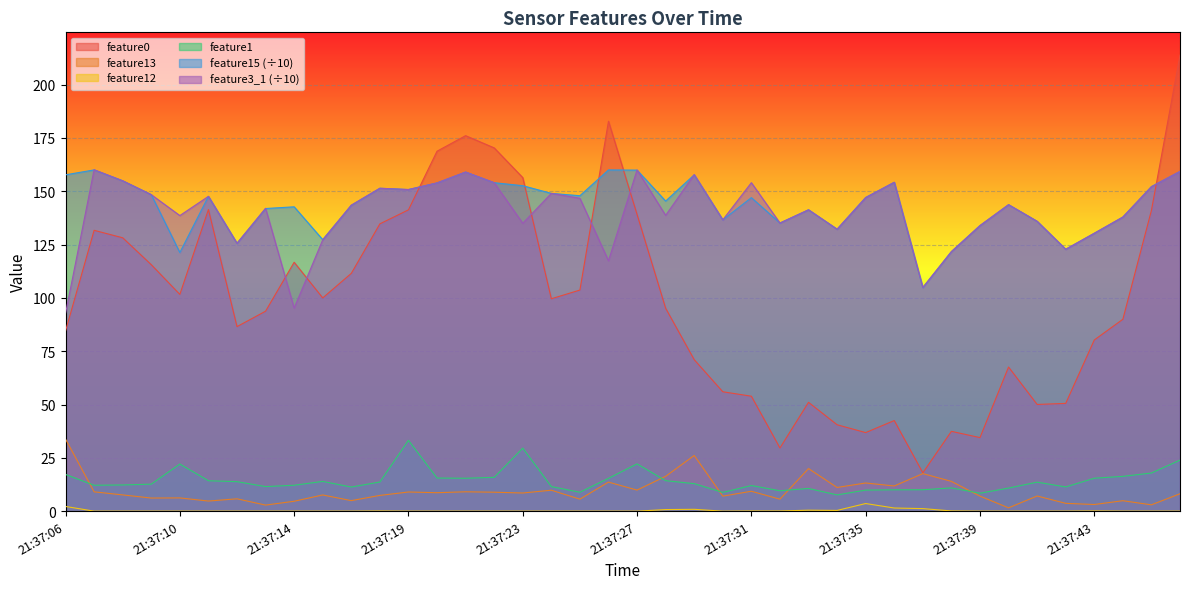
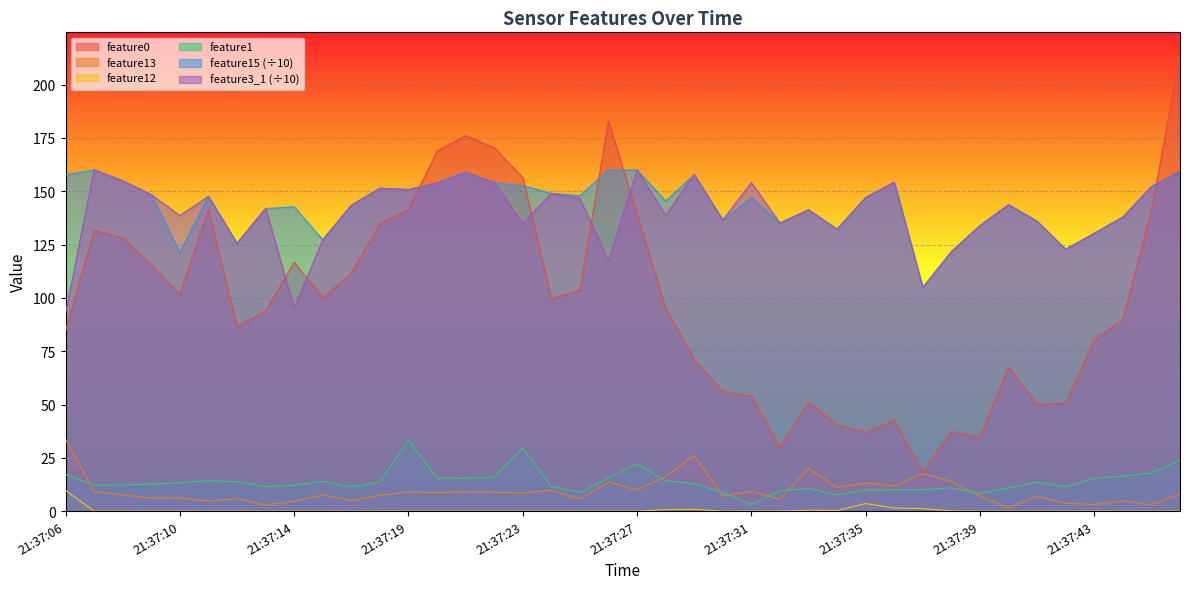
feature12, 21:37:06: 2 -> 10
feature1, 21:37:10: 22 -> 13
feature1, 21:37:31: 12 -> 3
